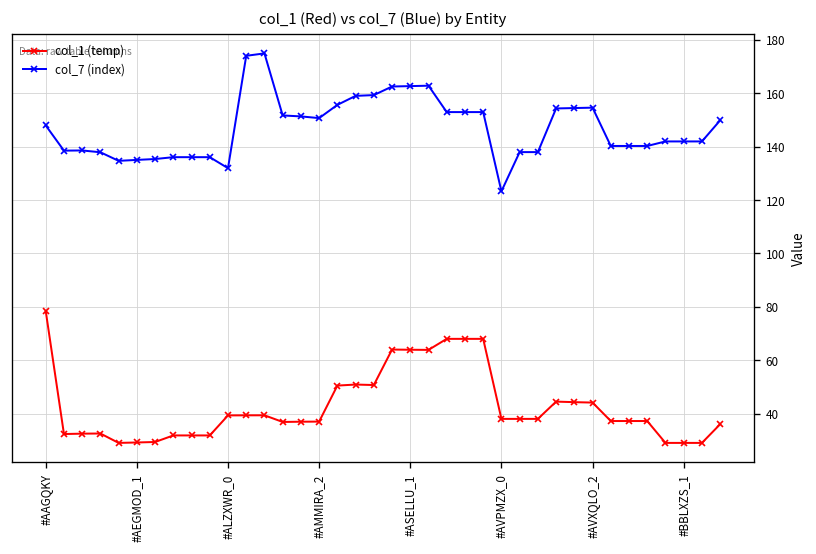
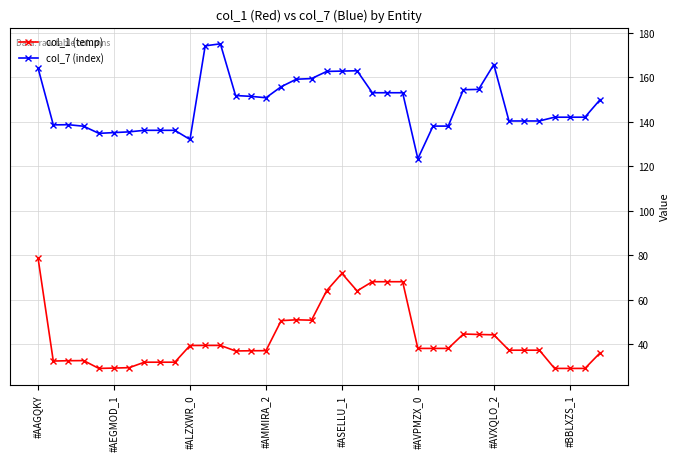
col_7 (index), #AAGQKY: 148 -> 164
col_1 (temp), #ASELLU_1: 64 -> 72
col_7 (index), #AVXQLO_2: 155 -> 166
